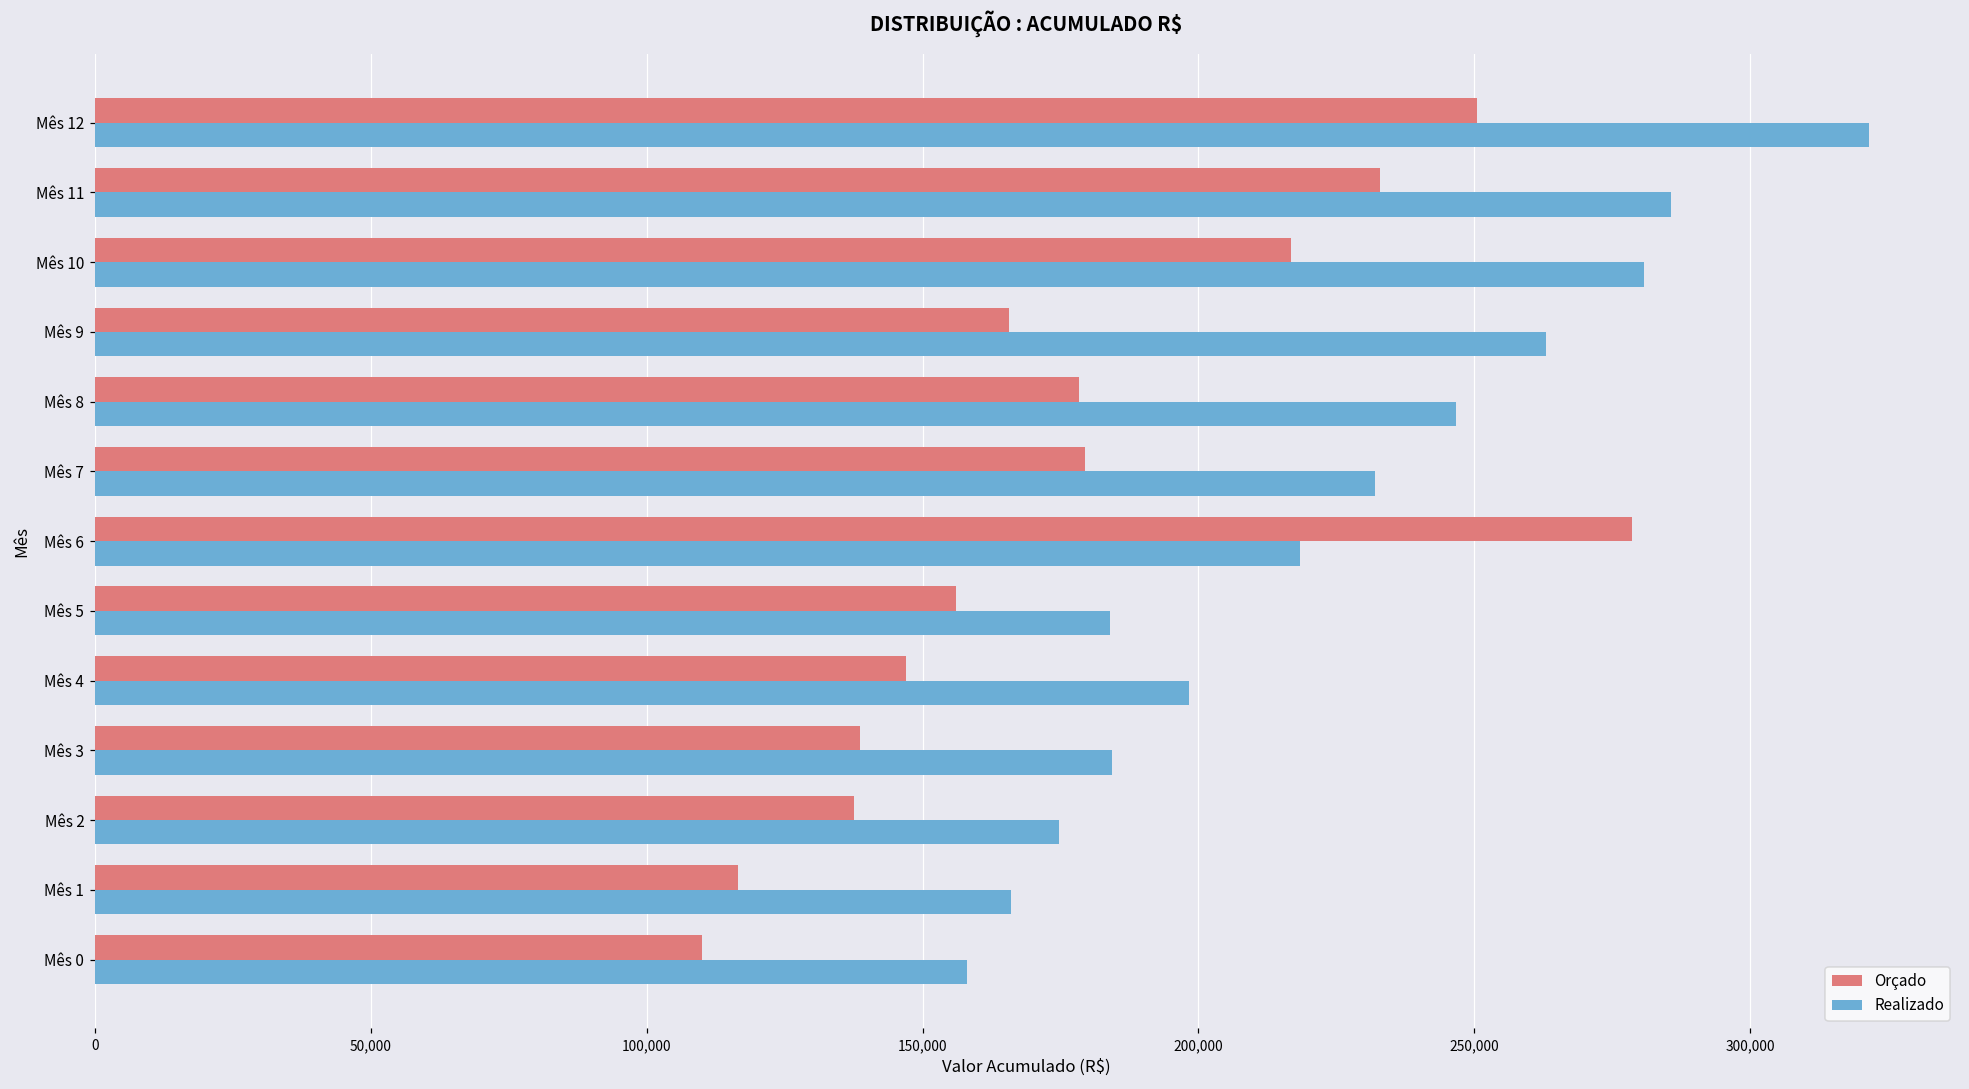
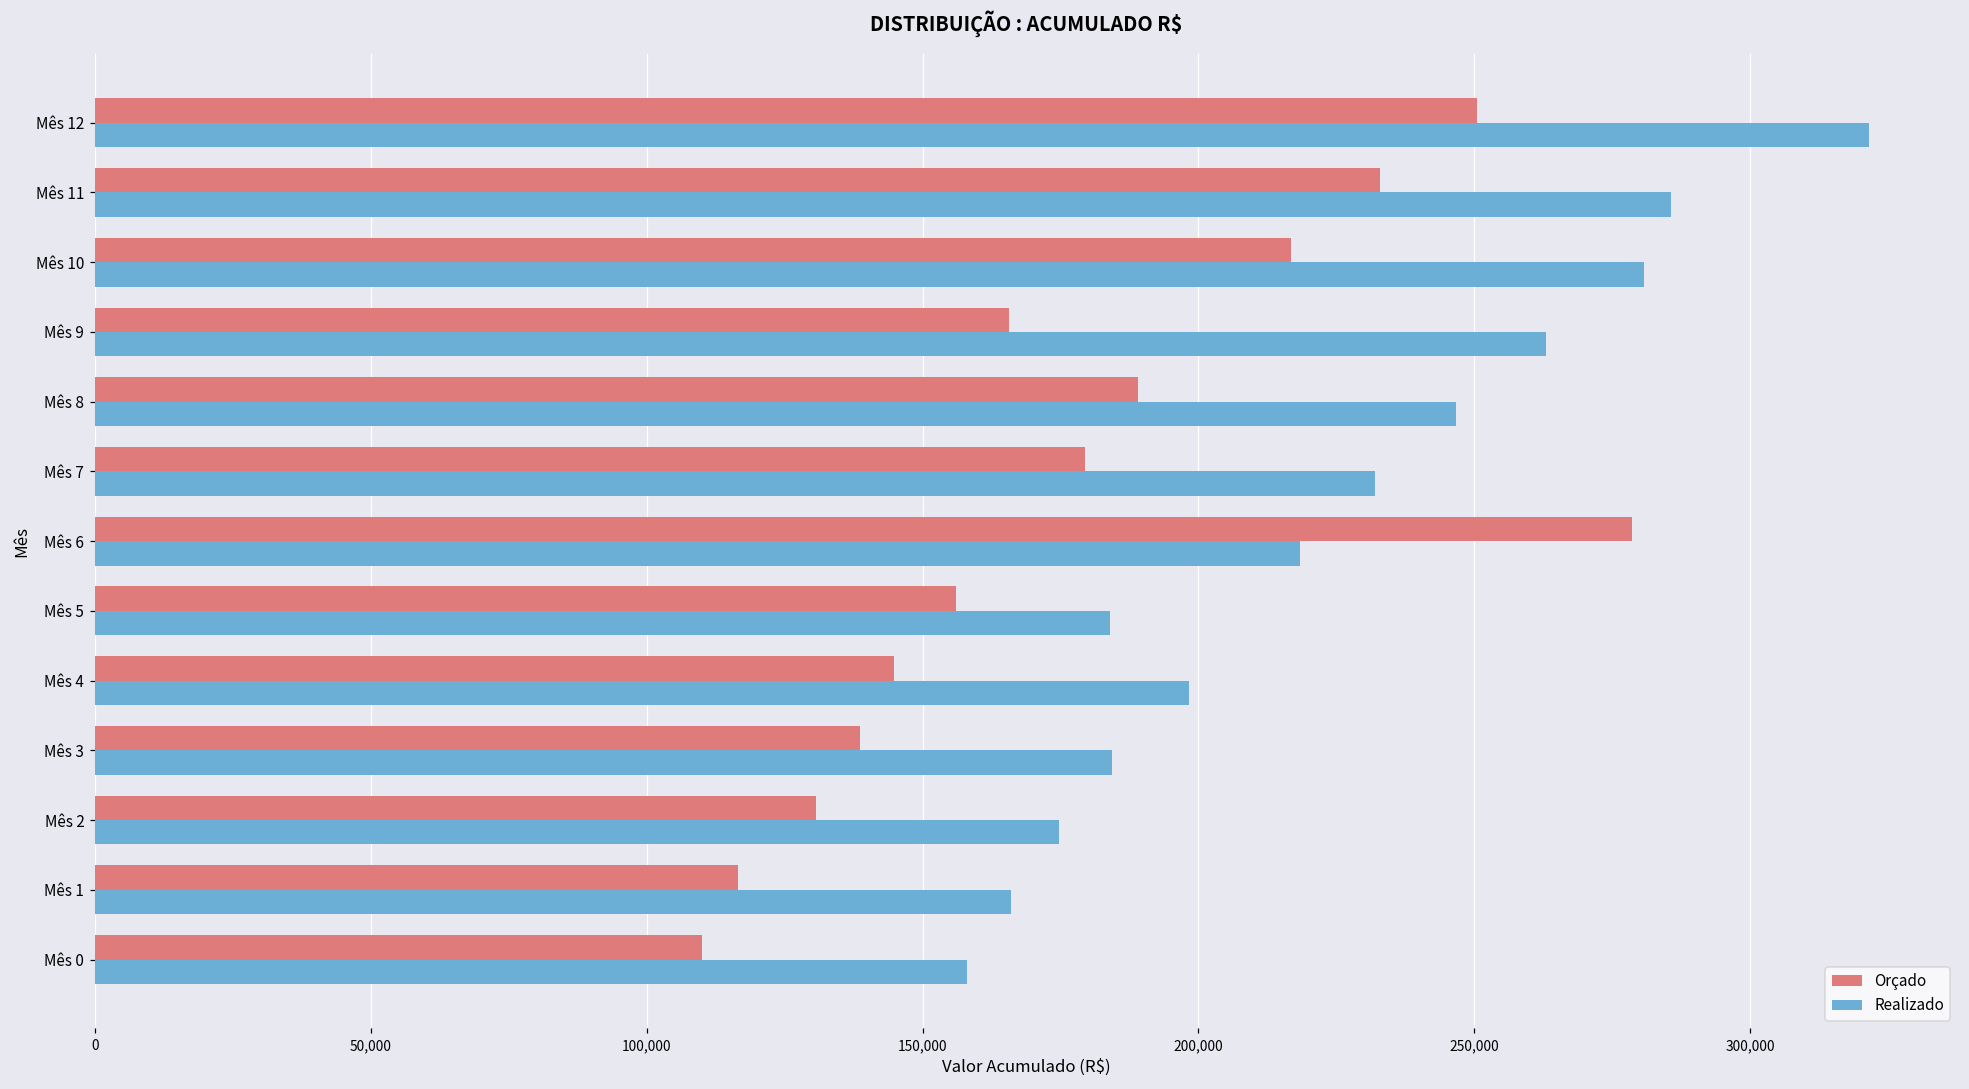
Orçado, Mês 8: 178,000 -> 189,000
Orçado, Mês 4: 147,000 -> 145,000
Orçado, Mês 2: 138,000 -> 131,000
